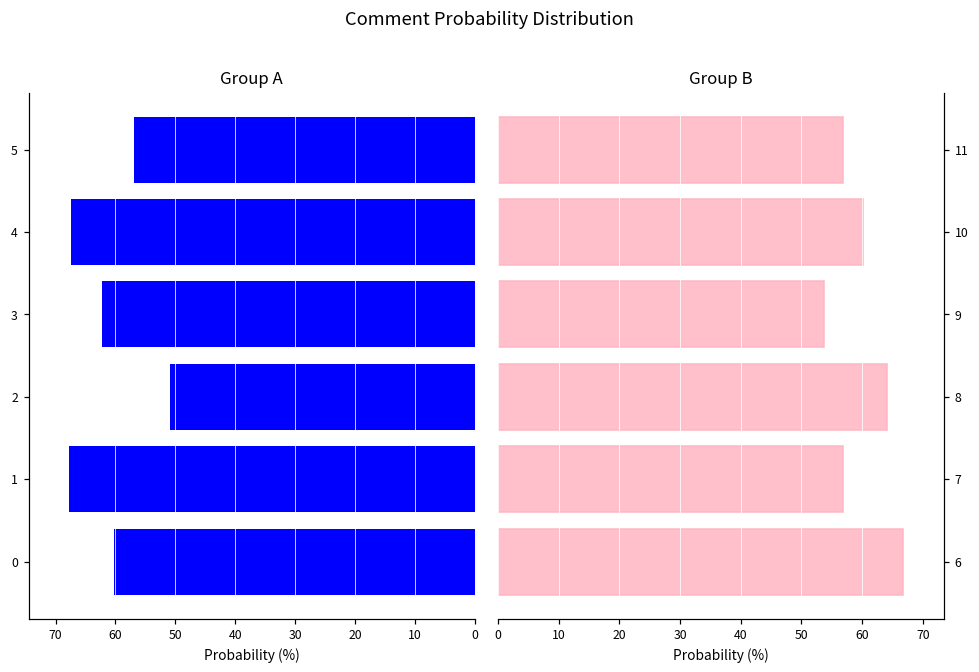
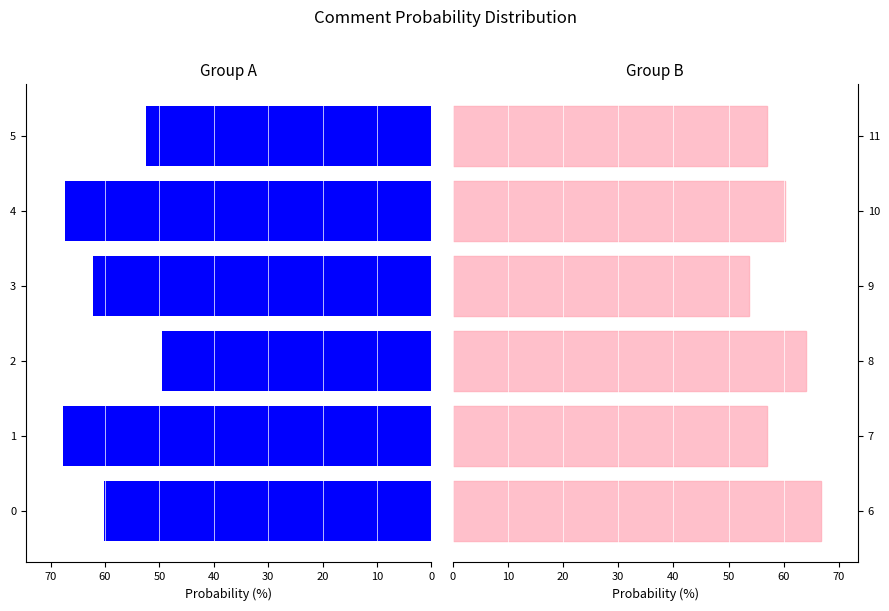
Group A, 5: 57 -> 53
Group A, 2: 51 -> 49
